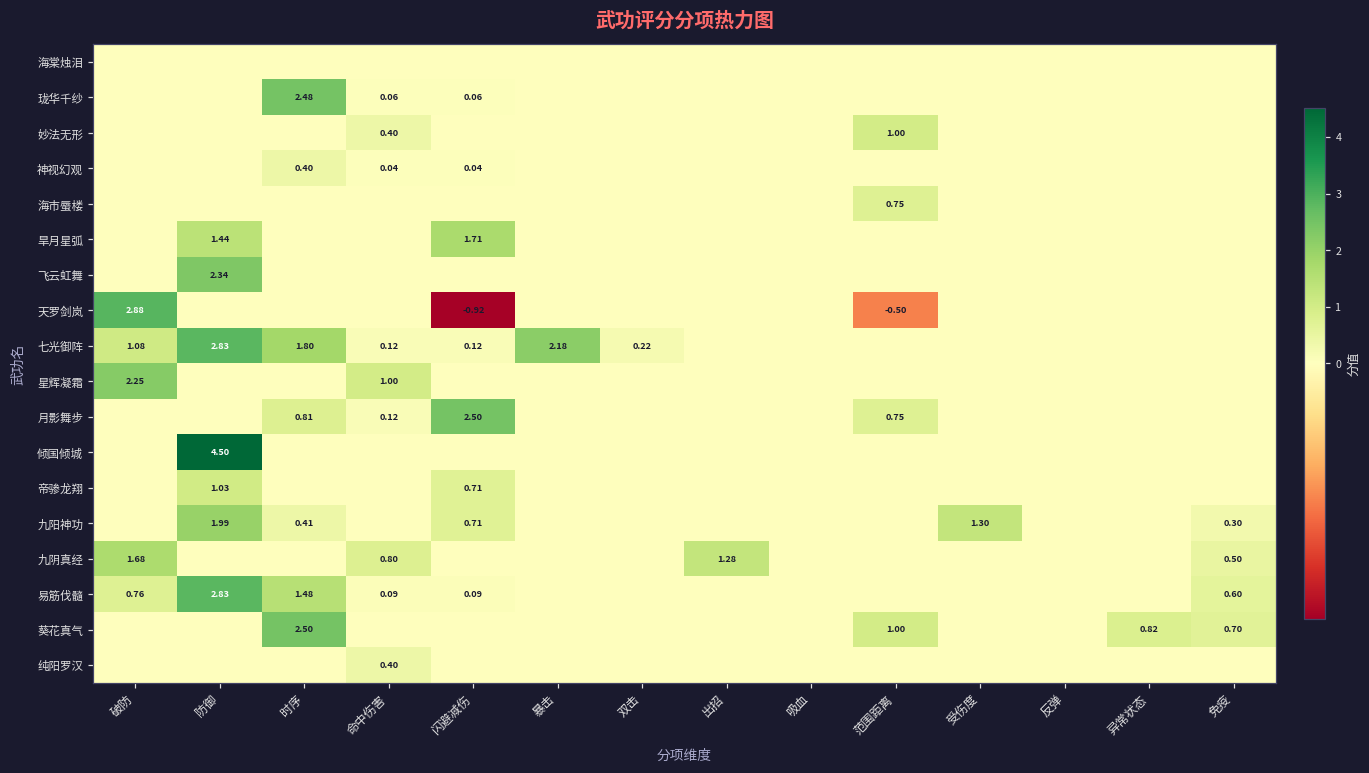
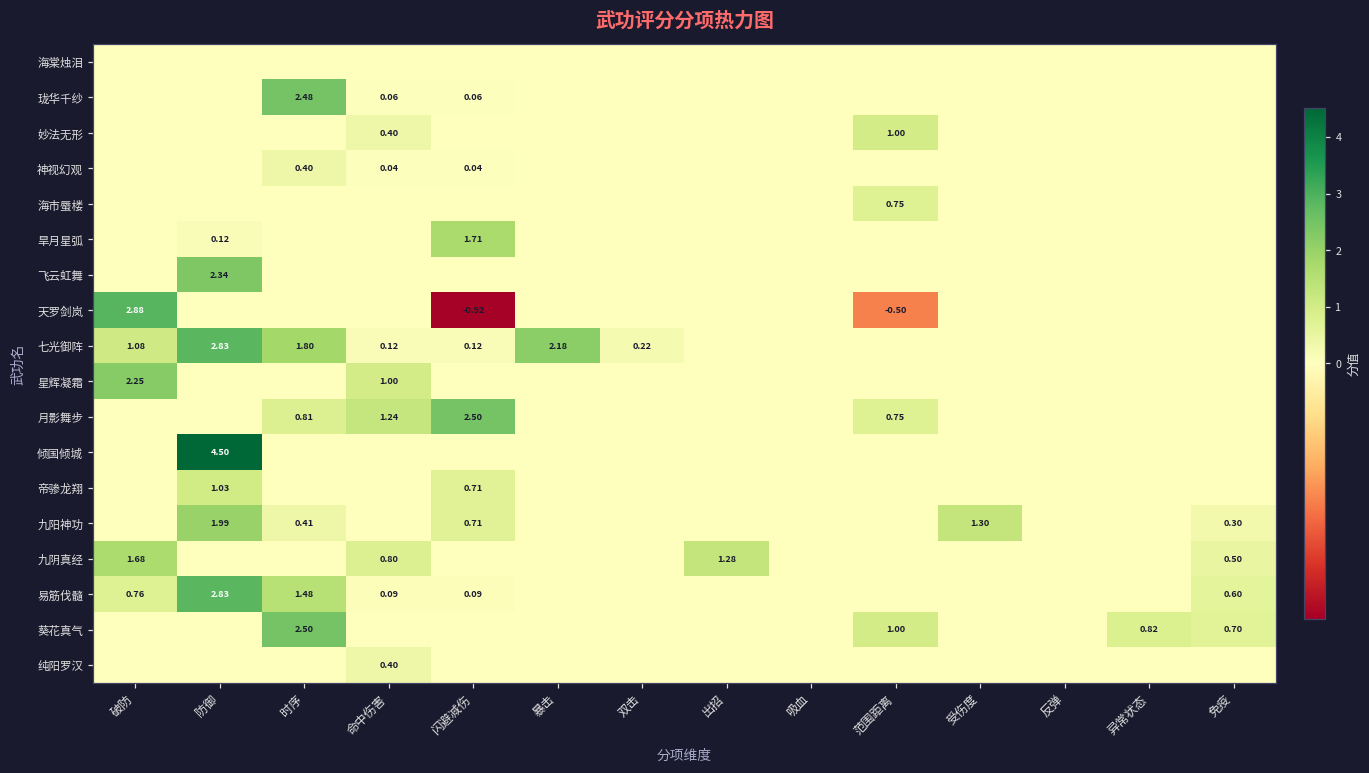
旱月星弧, 防御: 1.44 -> 0.12
月影舞步, 命中伤害: 0.12 -> 1.24
